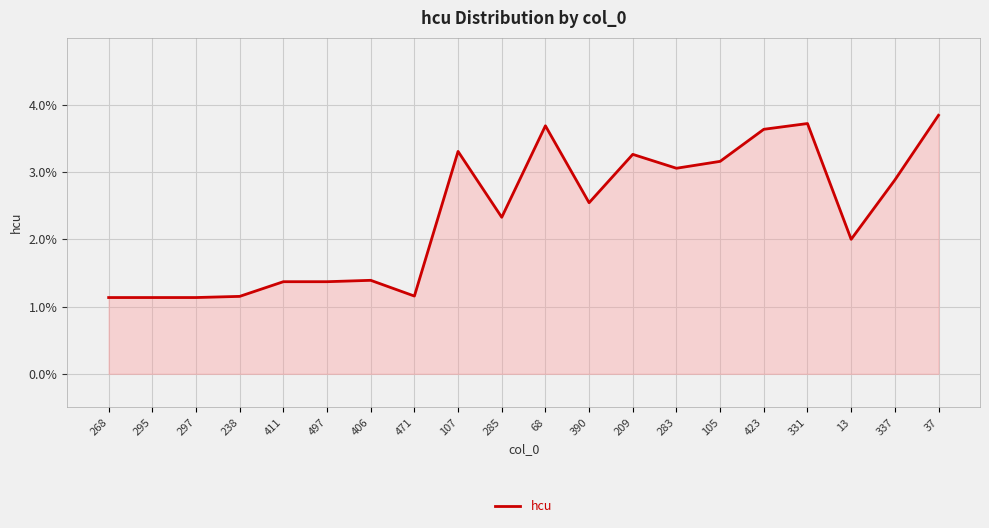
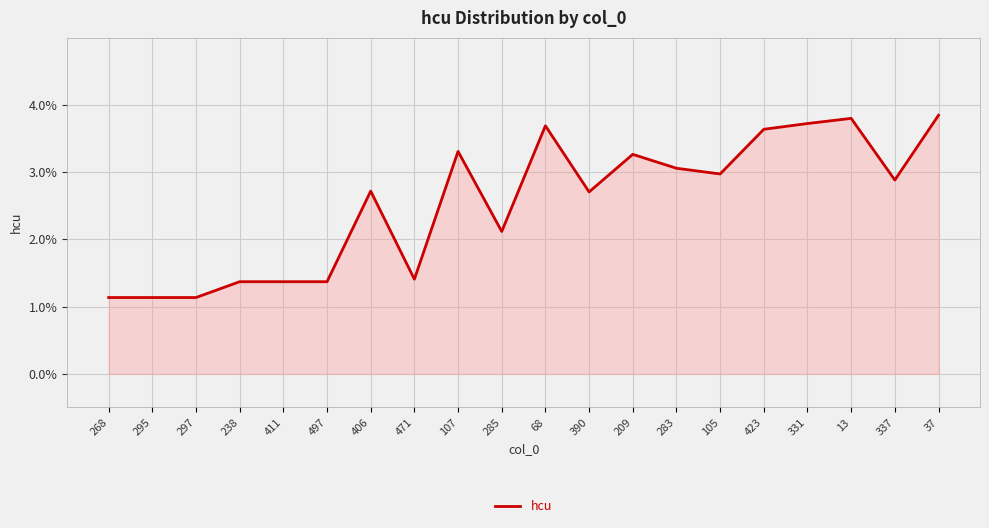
238: 1.2% -> 1.4%
406: 1.4% -> 2.7%
471: 1.2% -> 1.4%
285: 2.3% -> 2.1%
390: 2.5% -> 2.7%
105: 3.2% -> 3.0%
13: 2.0% -> 3.8%
